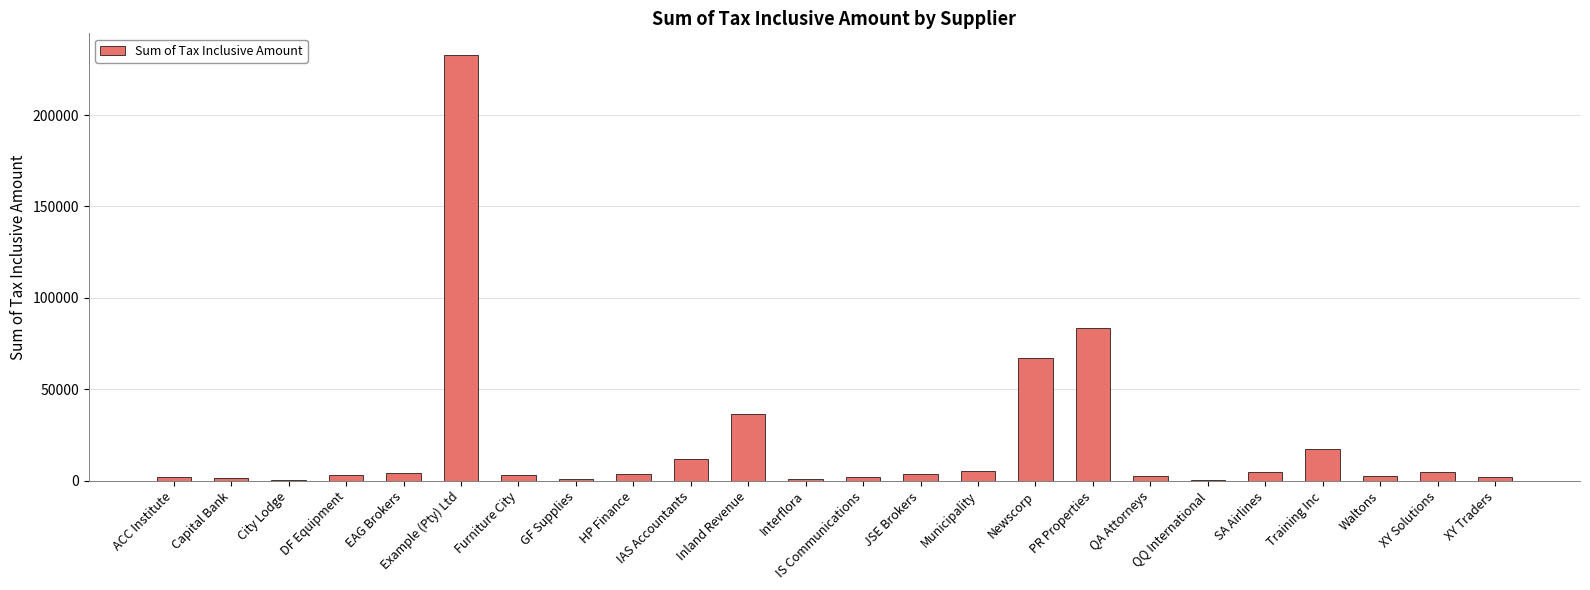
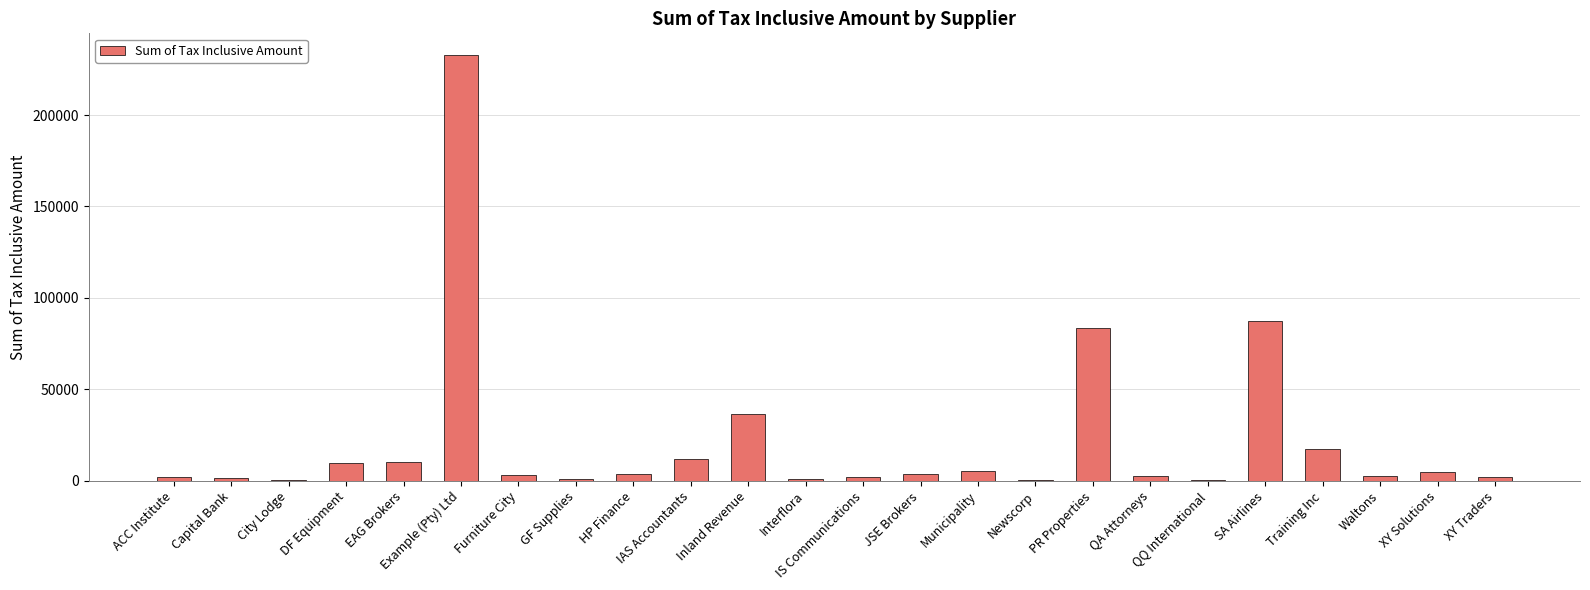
DF Equipment: 3000 -> 10000
EAG Brokers: 4000 -> 10000
Newscorp: 67000 -> 1000
SA Airlines: 5000 -> 87000
